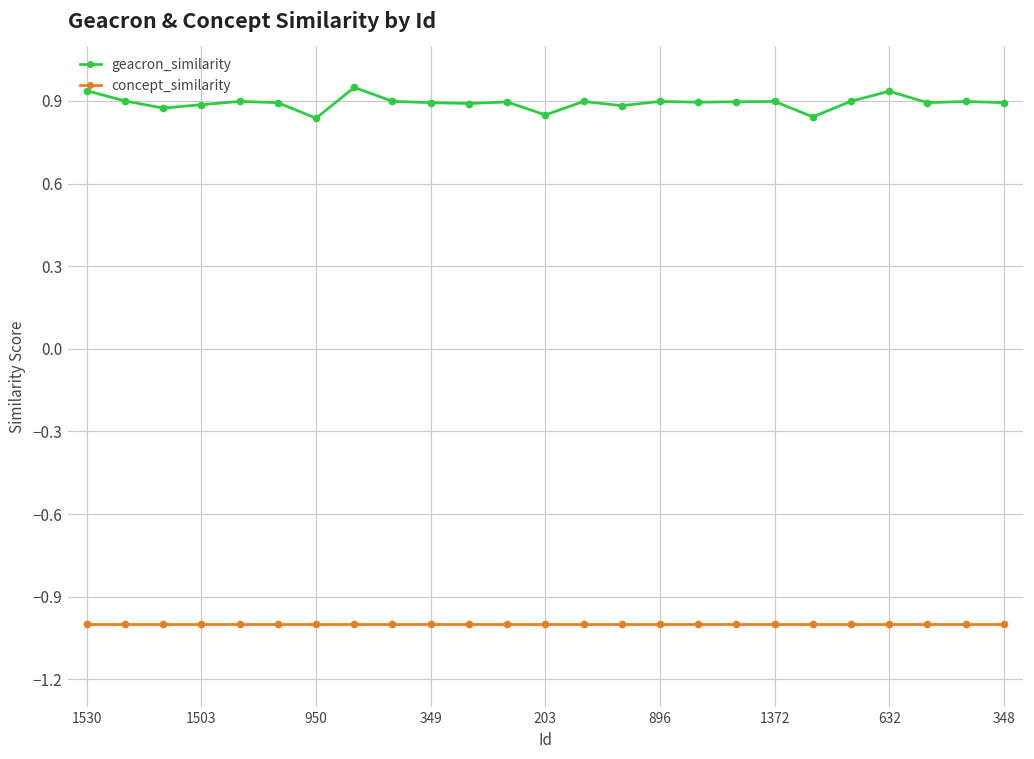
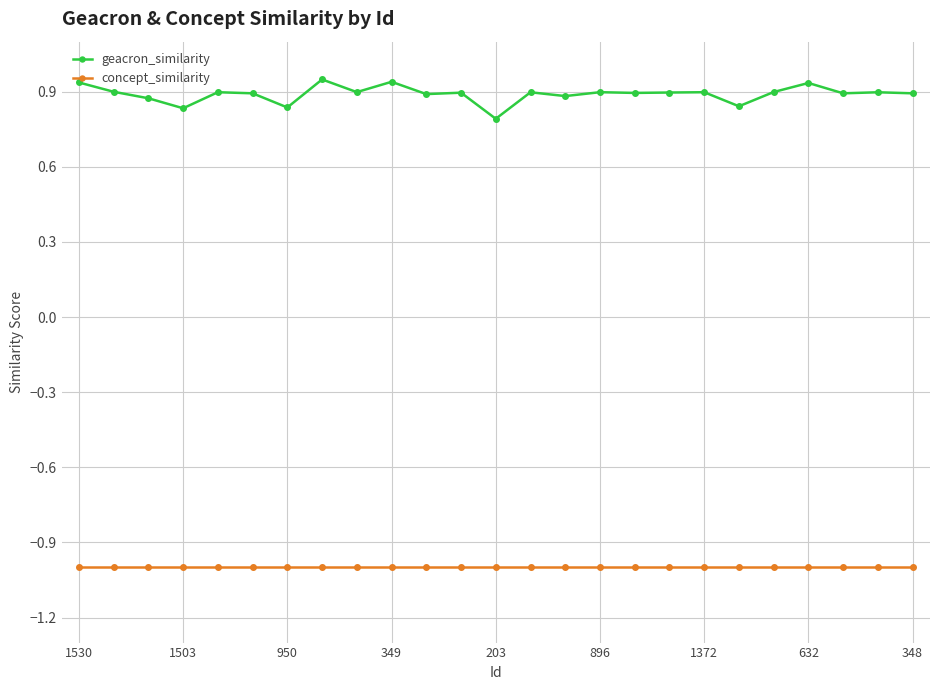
geacron_similarity, 1503: 0.89 -> 0.83
geacron_similarity, 349: 0.89 -> 0.94
geacron_similarity, 203: 0.85 -> 0.79
